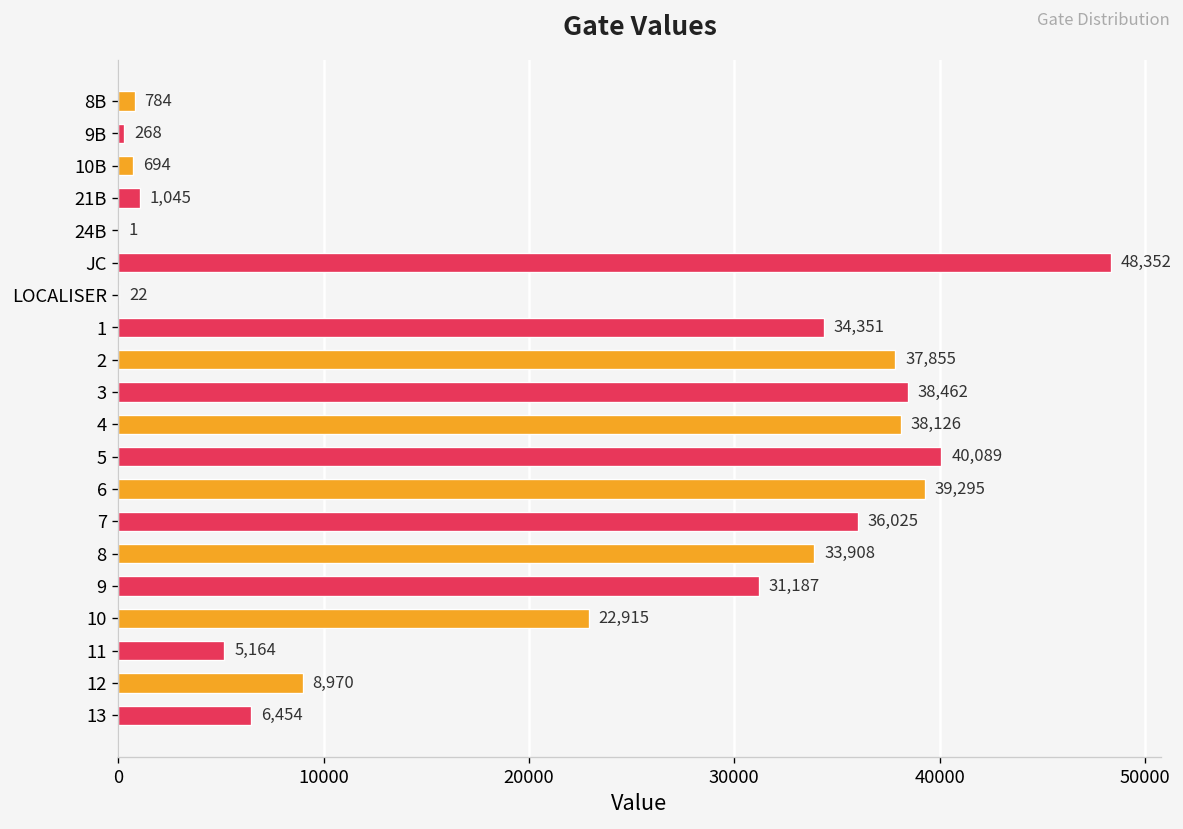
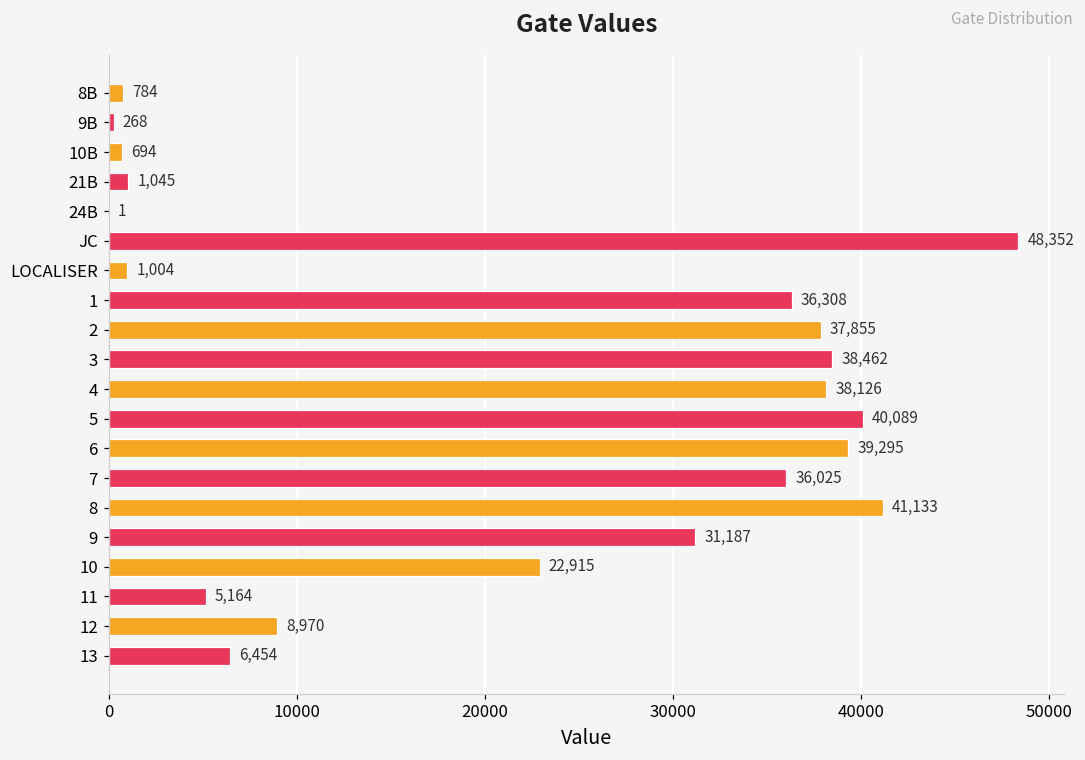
LOCALISER: 22 -> 1,004
1: 34,351 -> 36,308
8: 33,908 -> 41,133
